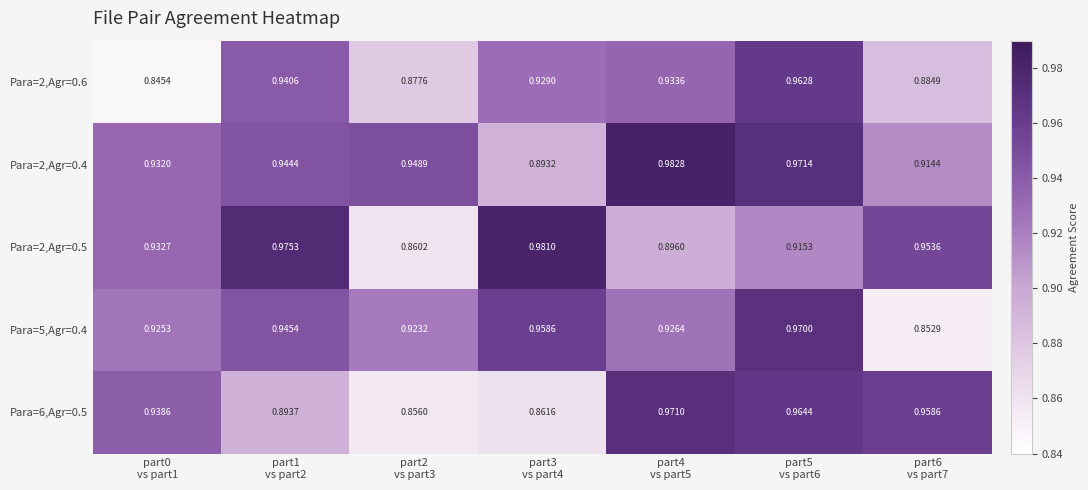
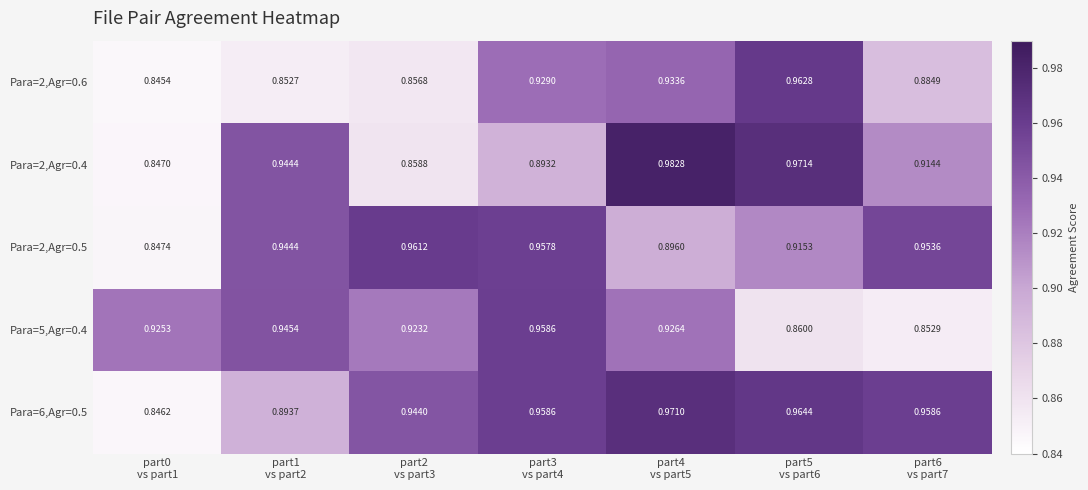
Para=2,Agr=0.6, part1 vs part2: 0.9406 -> 0.8527
Para=2,Agr=0.6, part2 vs part3: 0.8776 -> 0.8568
Para=2,Agr=0.4, part0 vs part1: 0.9320 -> 0.8470
Para=2,Agr=0.4, part2 vs part3: 0.9489 -> 0.8588
Para=2,Agr=0.5, part0 vs part1: 0.9327 -> 0.8474
Para=2,Agr=0.5, part1 vs part2: 0.9753 -> 0.9444
Para=2,Agr=0.5, part2 vs part3: 0.8602 -> 0.9612
Para=2,Agr=0.5, part3 vs part4: 0.9810 -> 0.9578
Para=5,Agr=0.4, part5 vs part6: 0.9700 -> 0.8600
Para=6,Agr=0.5, part0 vs part1: 0.9386 -> 0.8462
Para=6,Agr=0.5, part2 vs part3: 0.8560 -> 0.9440
Para=6,Agr=0.5, part3 vs part4: 0.8616 -> 0.9586
